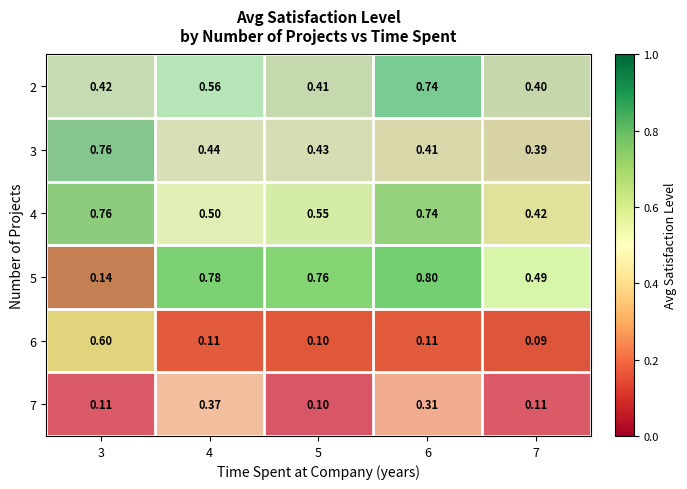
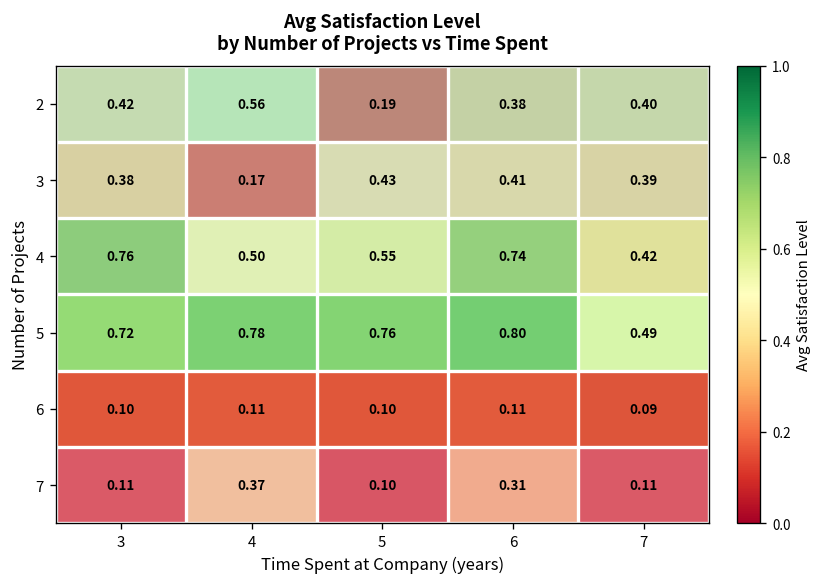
2, 5: 0.41 -> 0.19
2, 6: 0.74 -> 0.38
3, 3: 0.76 -> 0.38
3, 4: 0.44 -> 0.17
5, 3: 0.14 -> 0.72
6, 3: 0.60 -> 0.10
